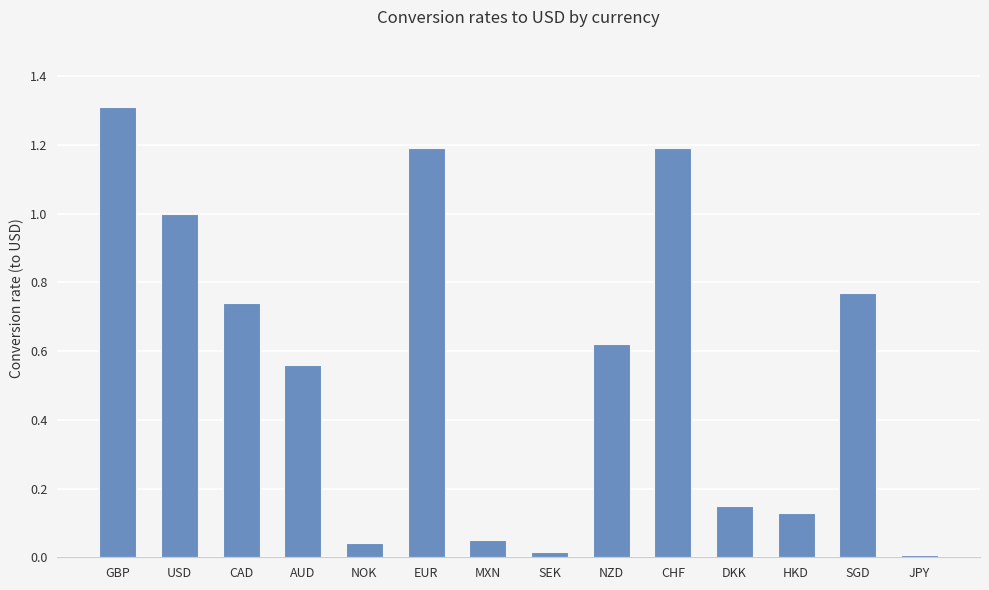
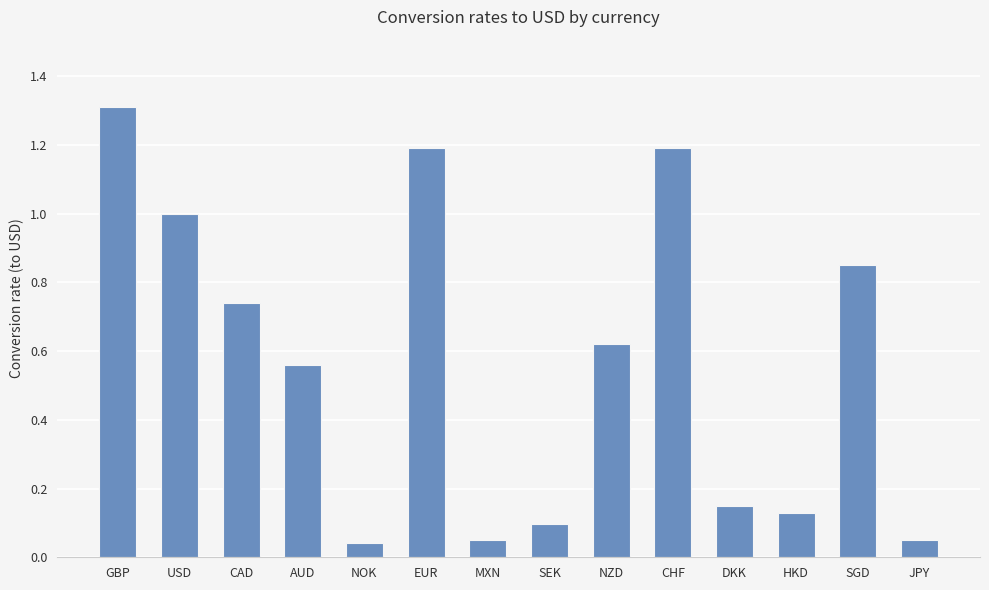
SEK: 0.02 -> 0.10
SGD: 0.77 -> 0.85
JPY: 0.01 -> 0.05
